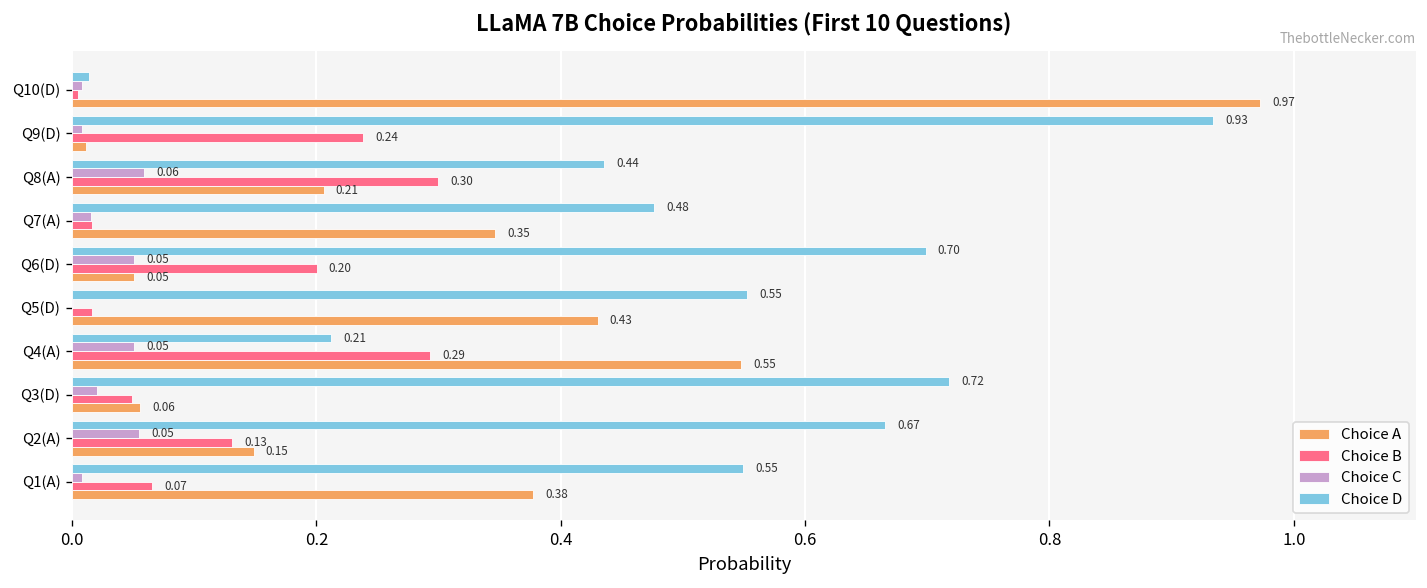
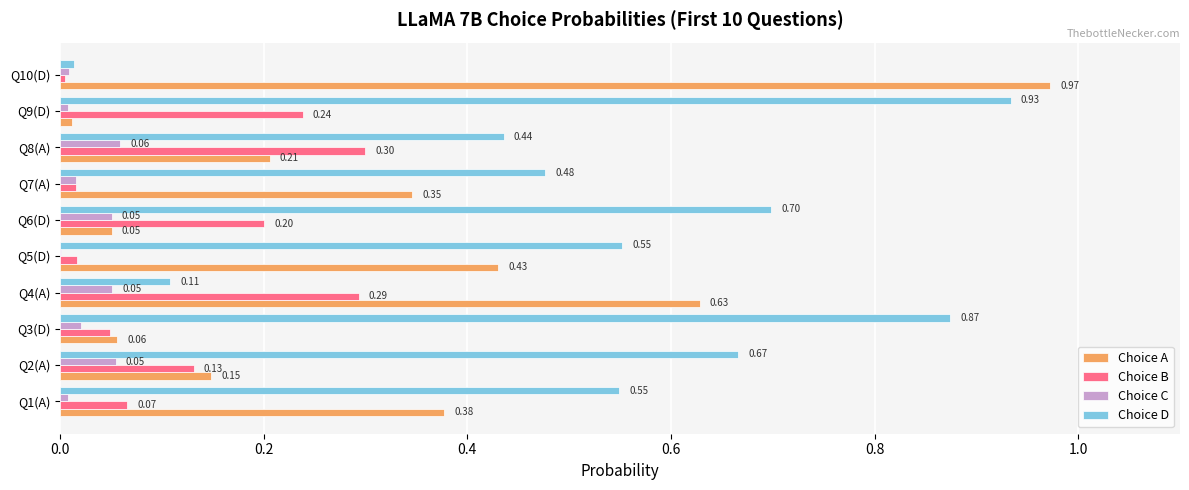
Choice D, Q4(A): 0.21 -> 0.11
Choice A, Q4(A): 0.55 -> 0.63
Choice D, Q3(D): 0.72 -> 0.87
